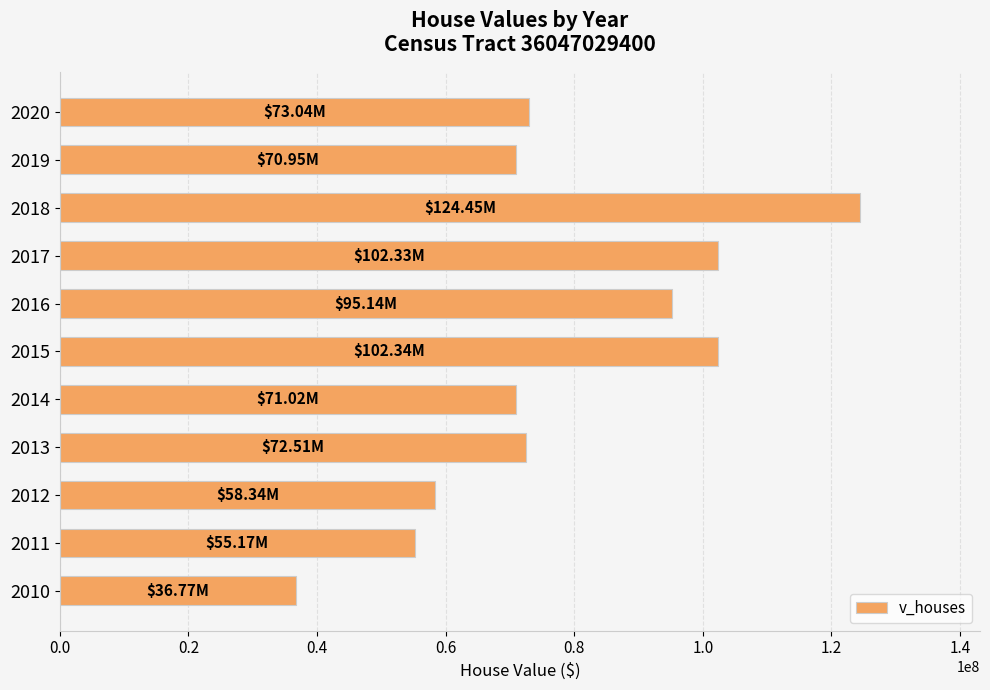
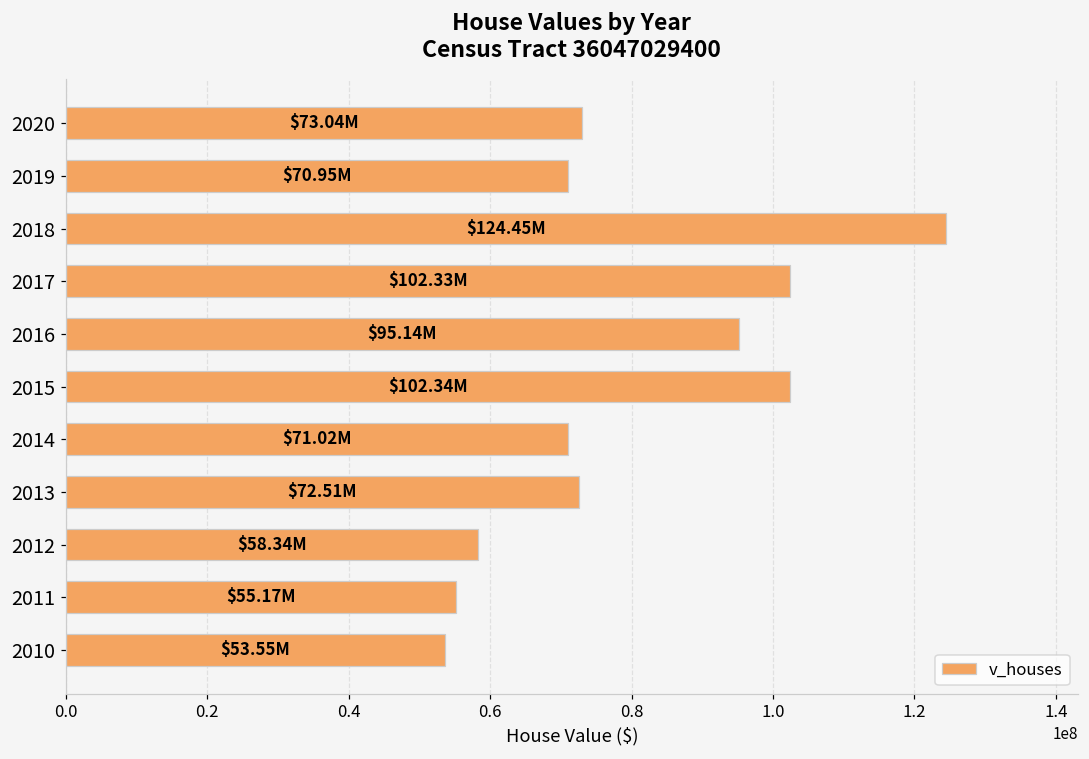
2010: $36.77M -> $53.55M
